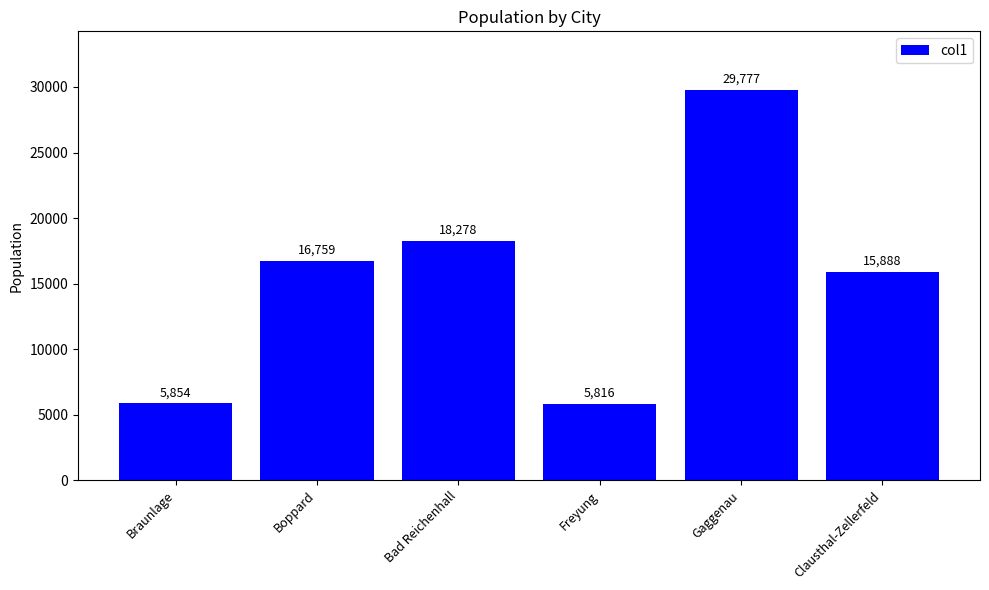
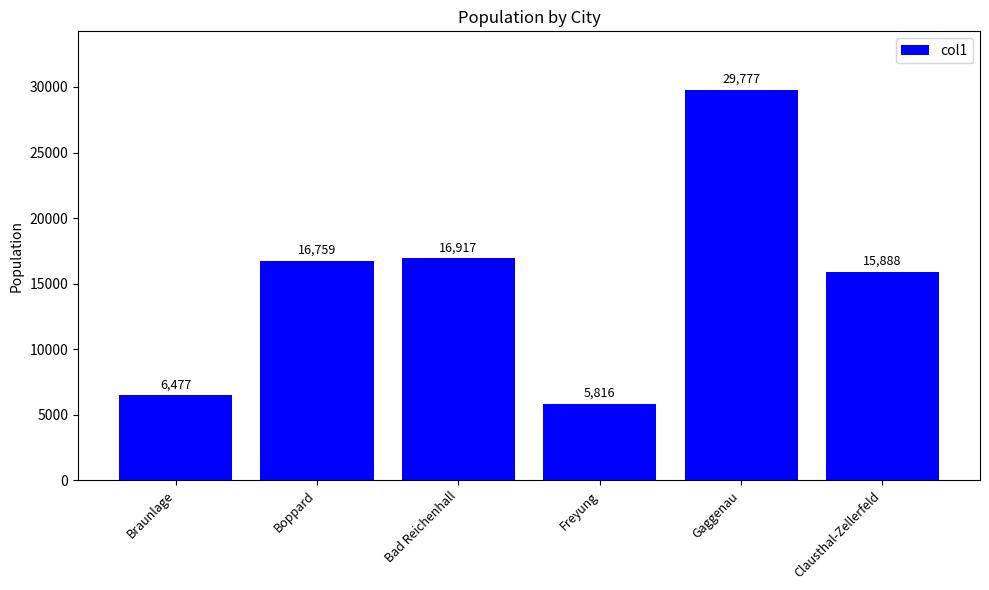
Braunlage: 5,854 -> 6,477
Bad Reichenhall: 18,278 -> 16,917
